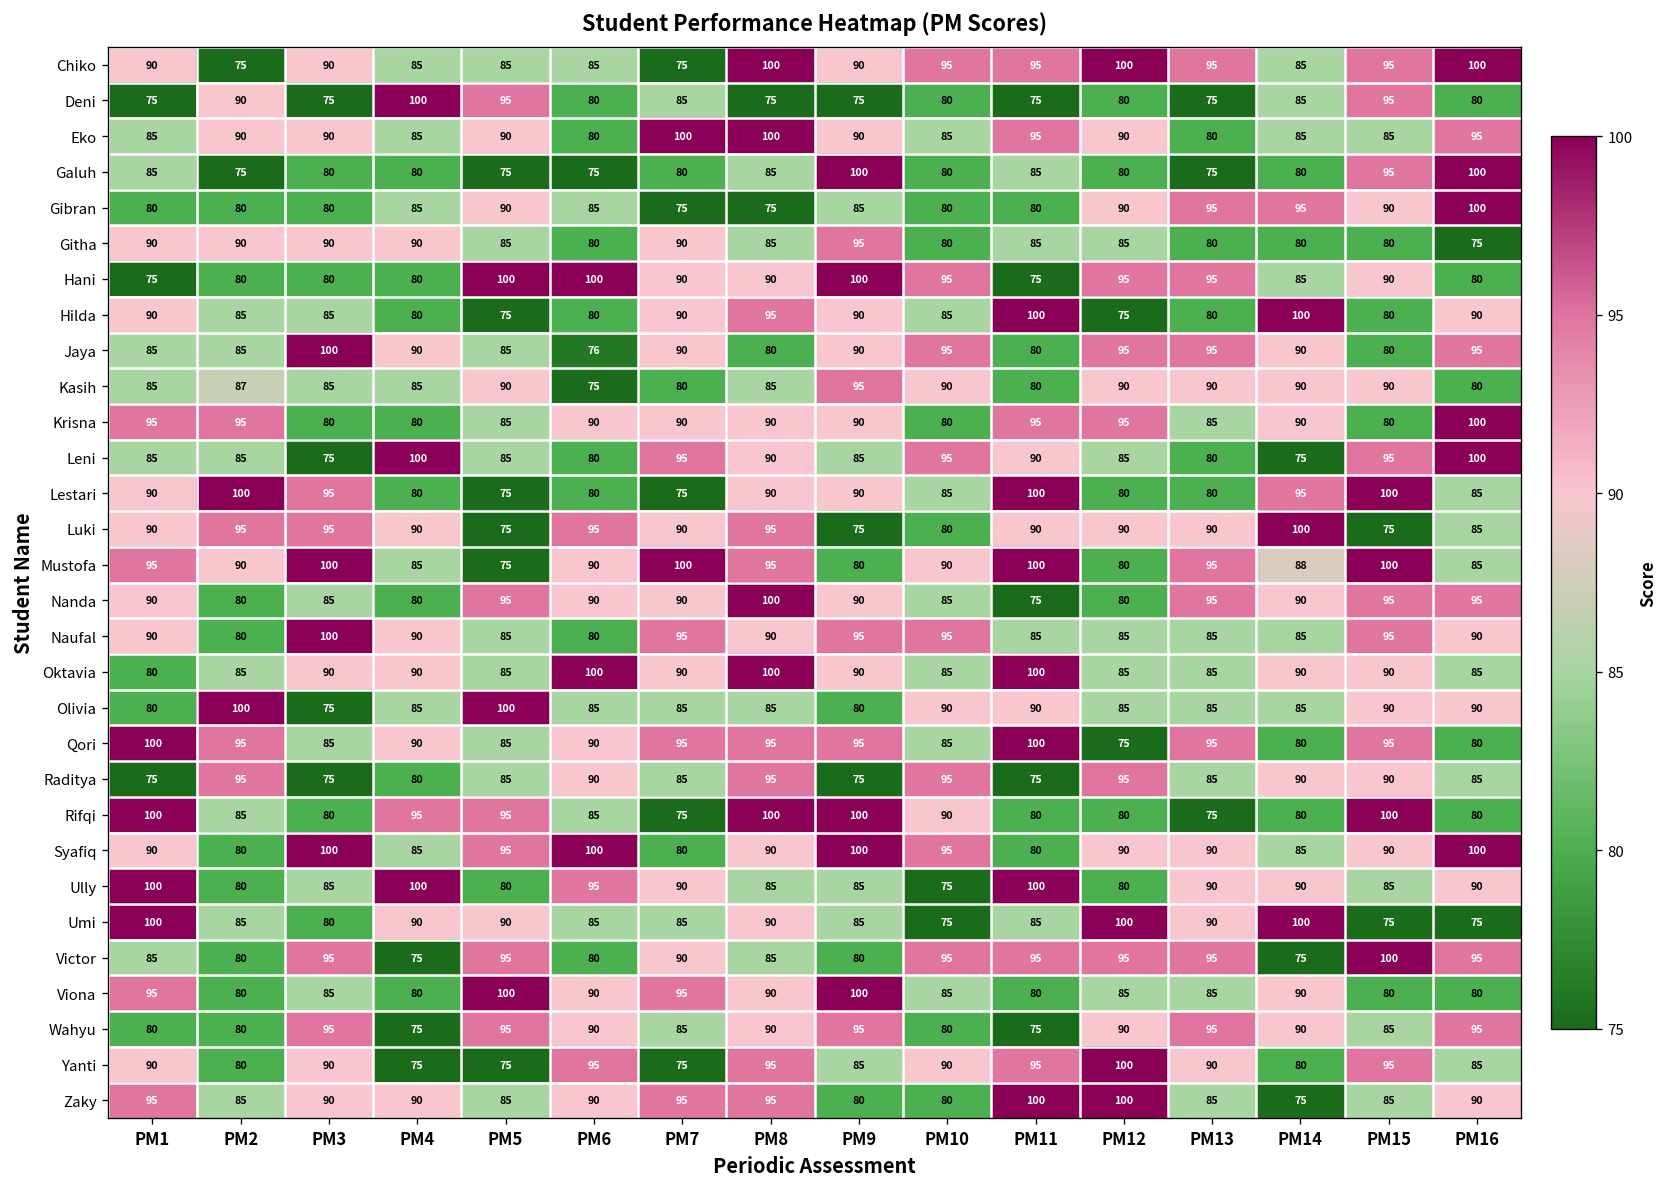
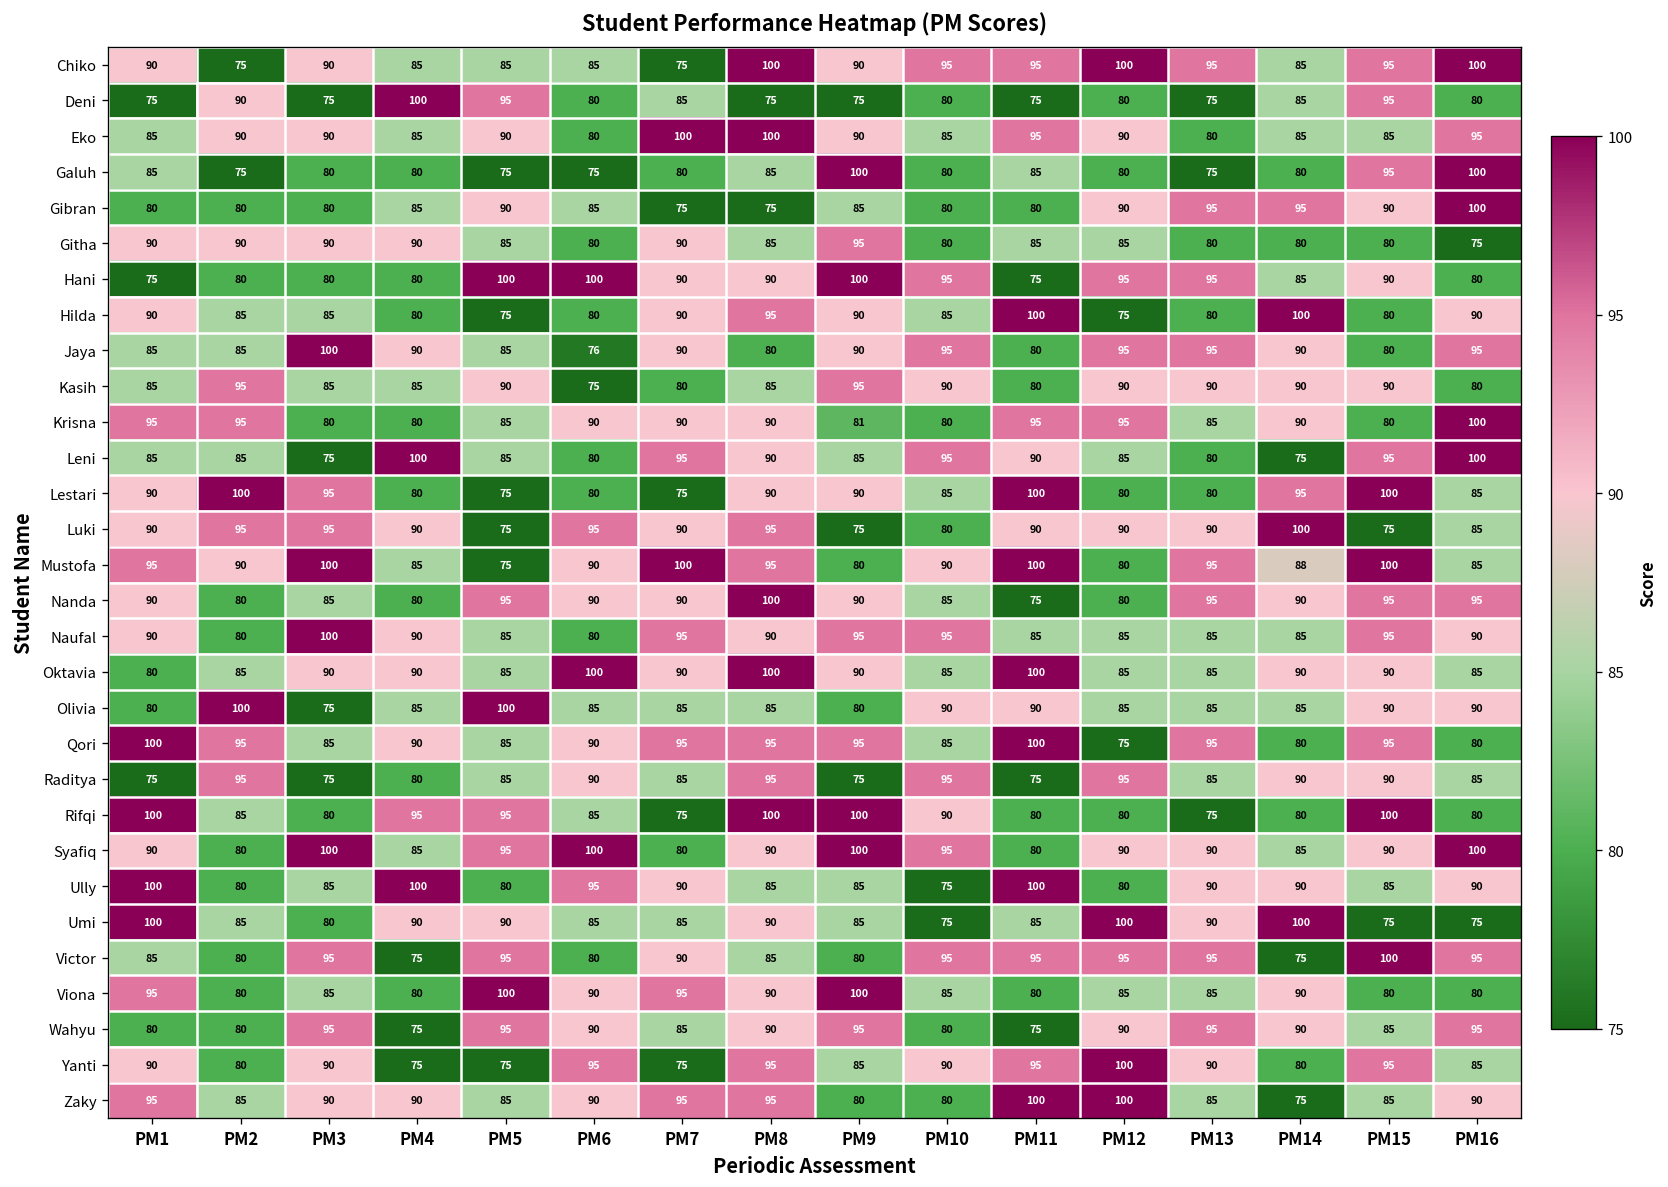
Kasih, PM2: 87 -> 95
Krisna, PM9: 90 -> 81
